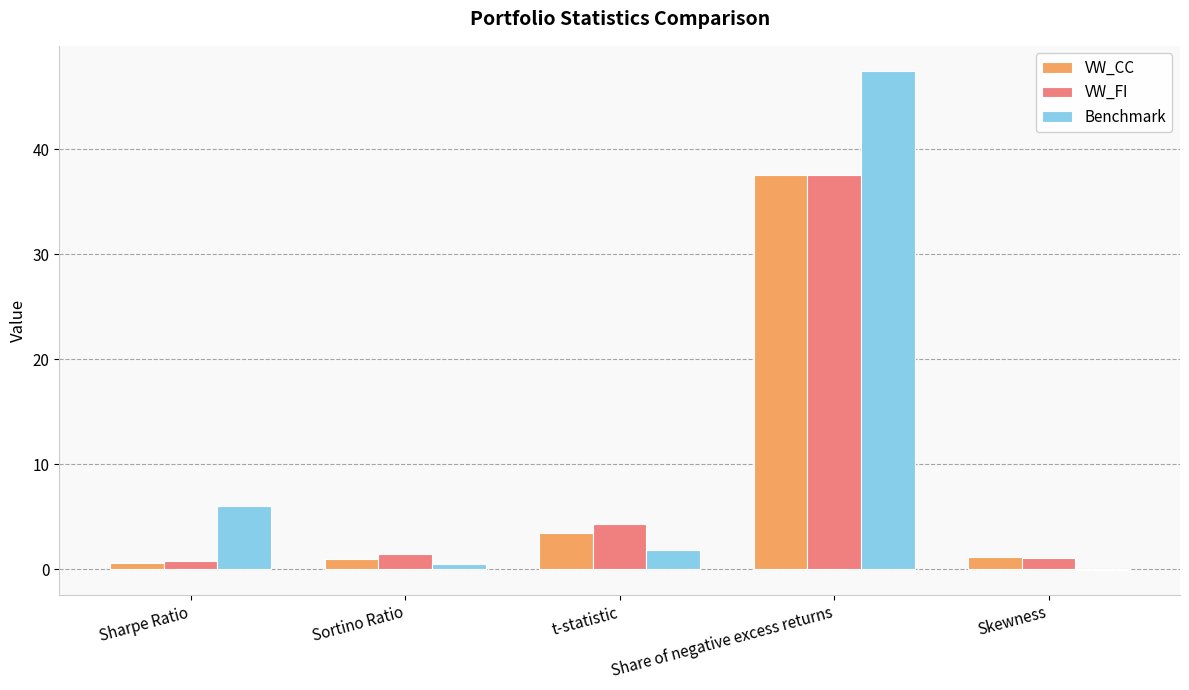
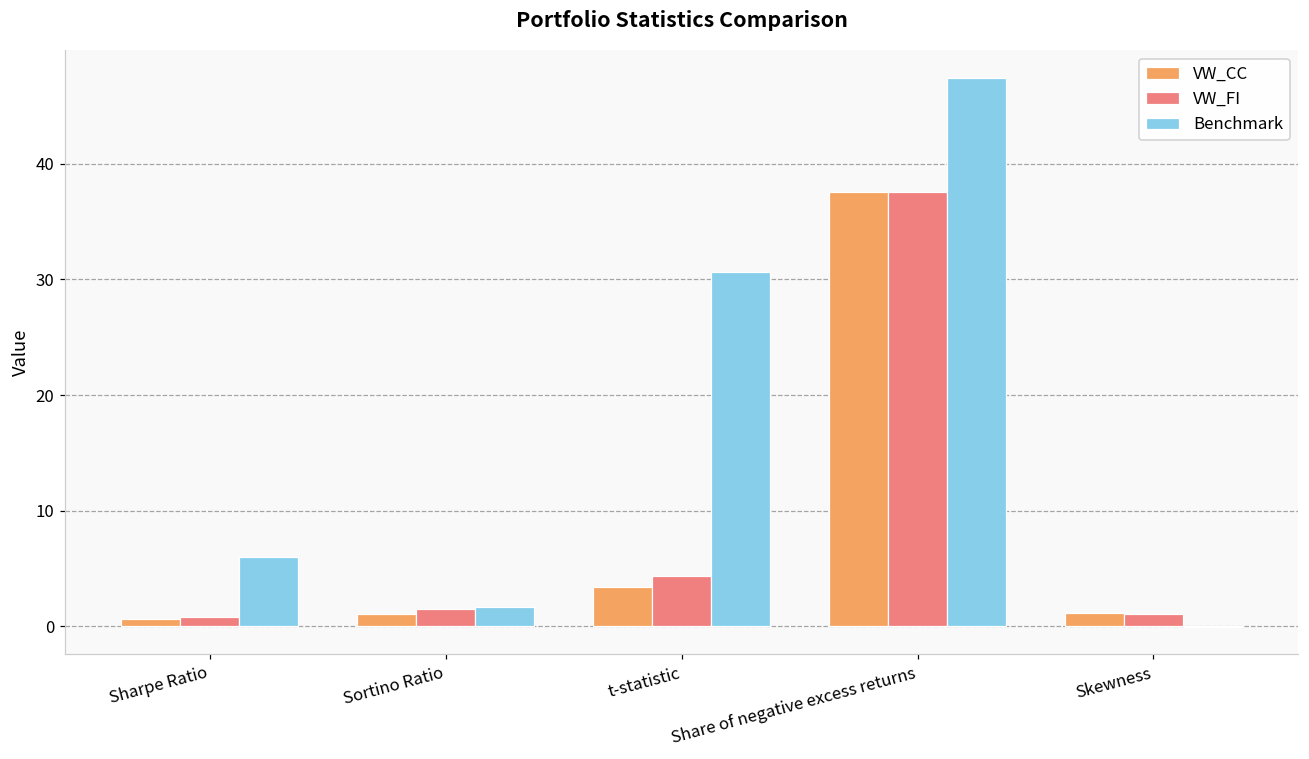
Benchmark, Sortino Ratio: 0.5 -> 1.7
Benchmark, t-statistic: 1.8 -> 30.7
